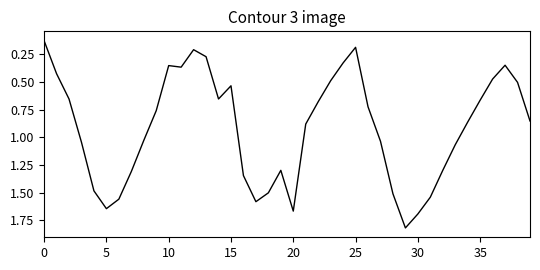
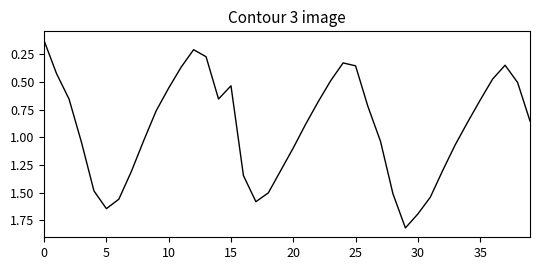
10: 0.35 -> 0.56
20: 1.67 -> 1.10
25: 0.19 -> 0.35
